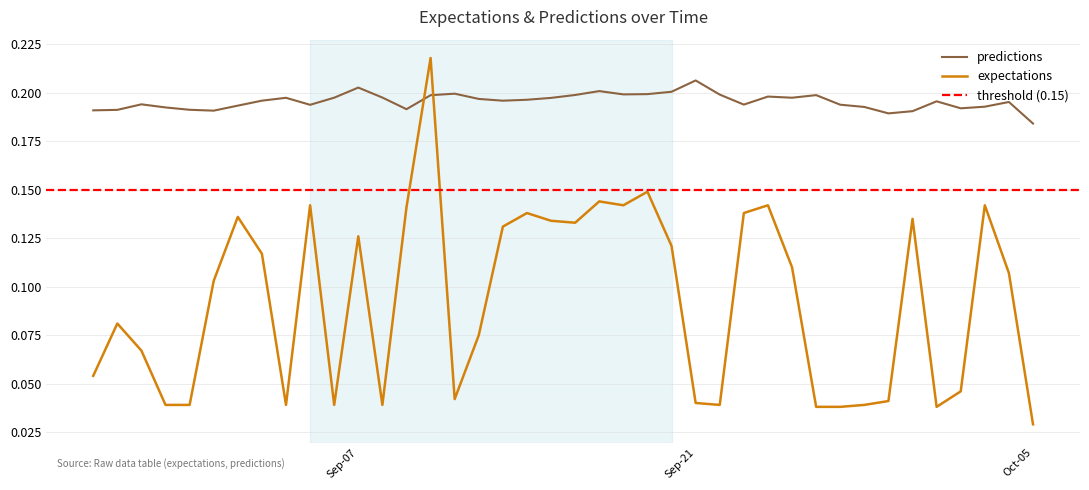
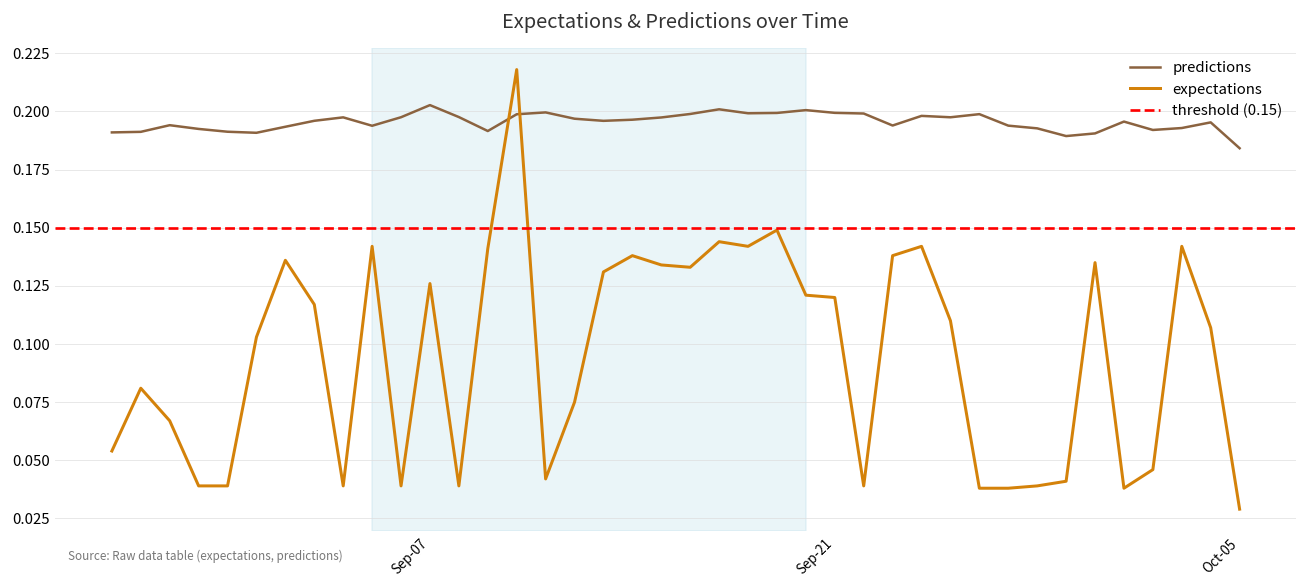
predictions, Sep-21: 0.206 -> 0.199
expectations, Sep-21: 0.04 -> 0.12
